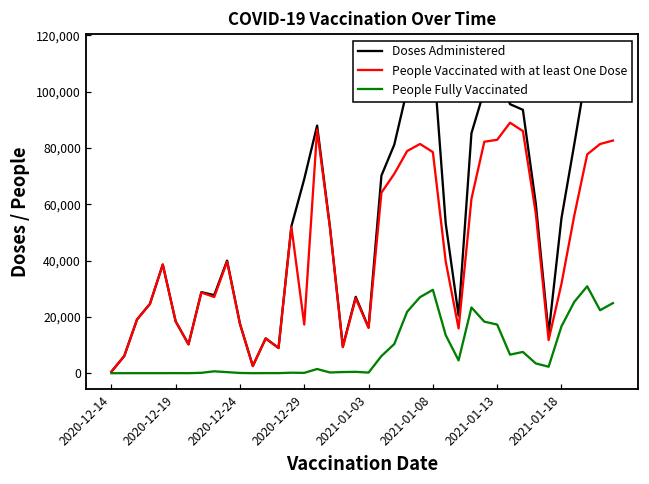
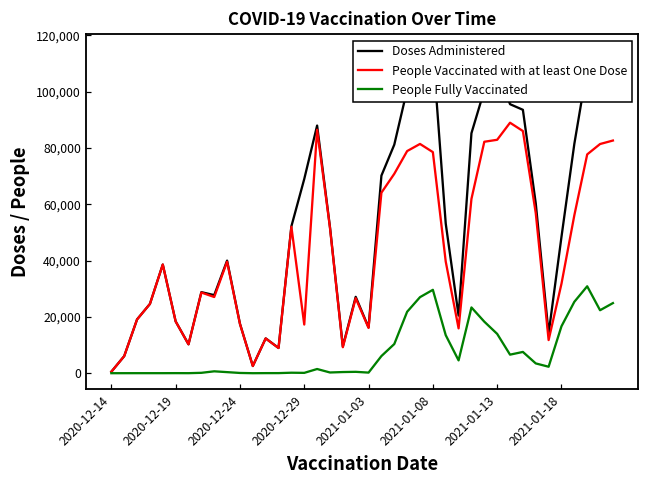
People Fully Vaccinated, 2021-01-13: 17,000 -> 14,000
Doses Administered, 2021-01-18: 55,000 -> 48,000
